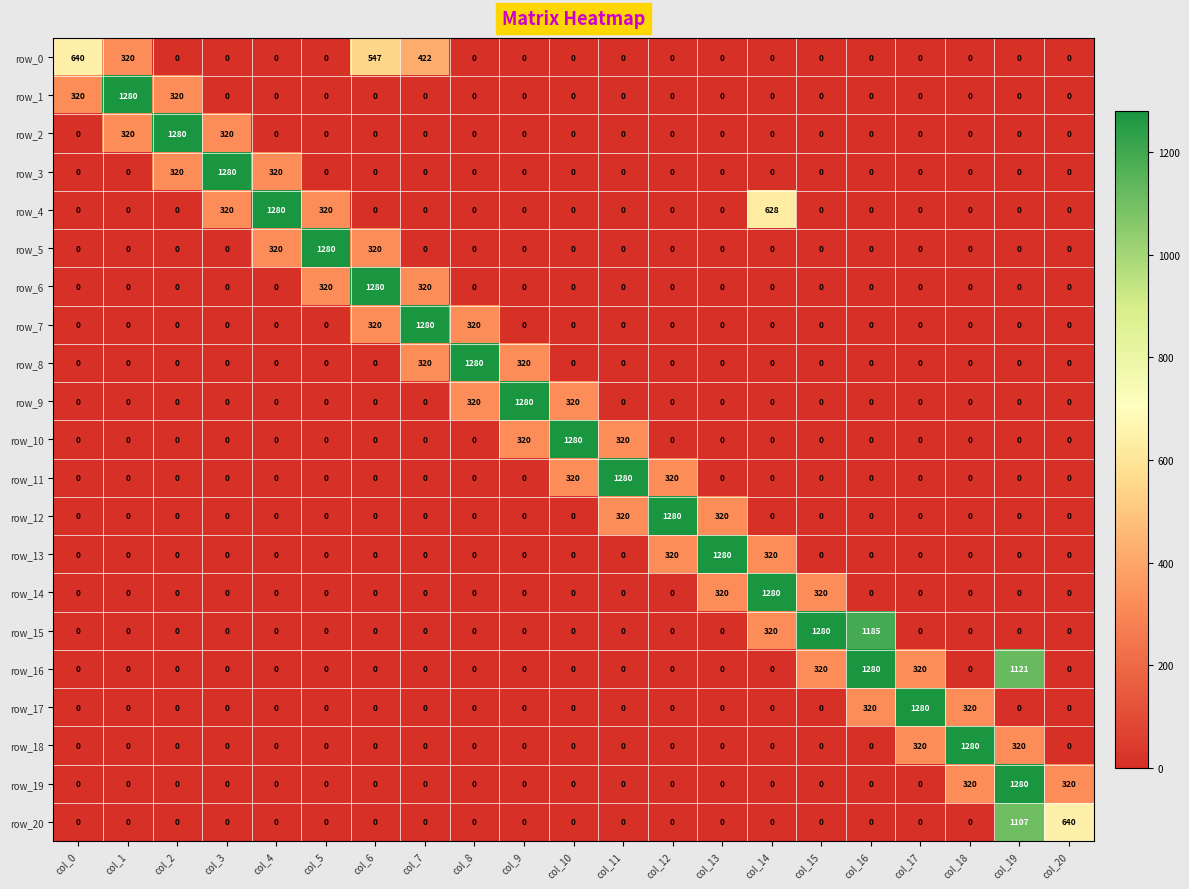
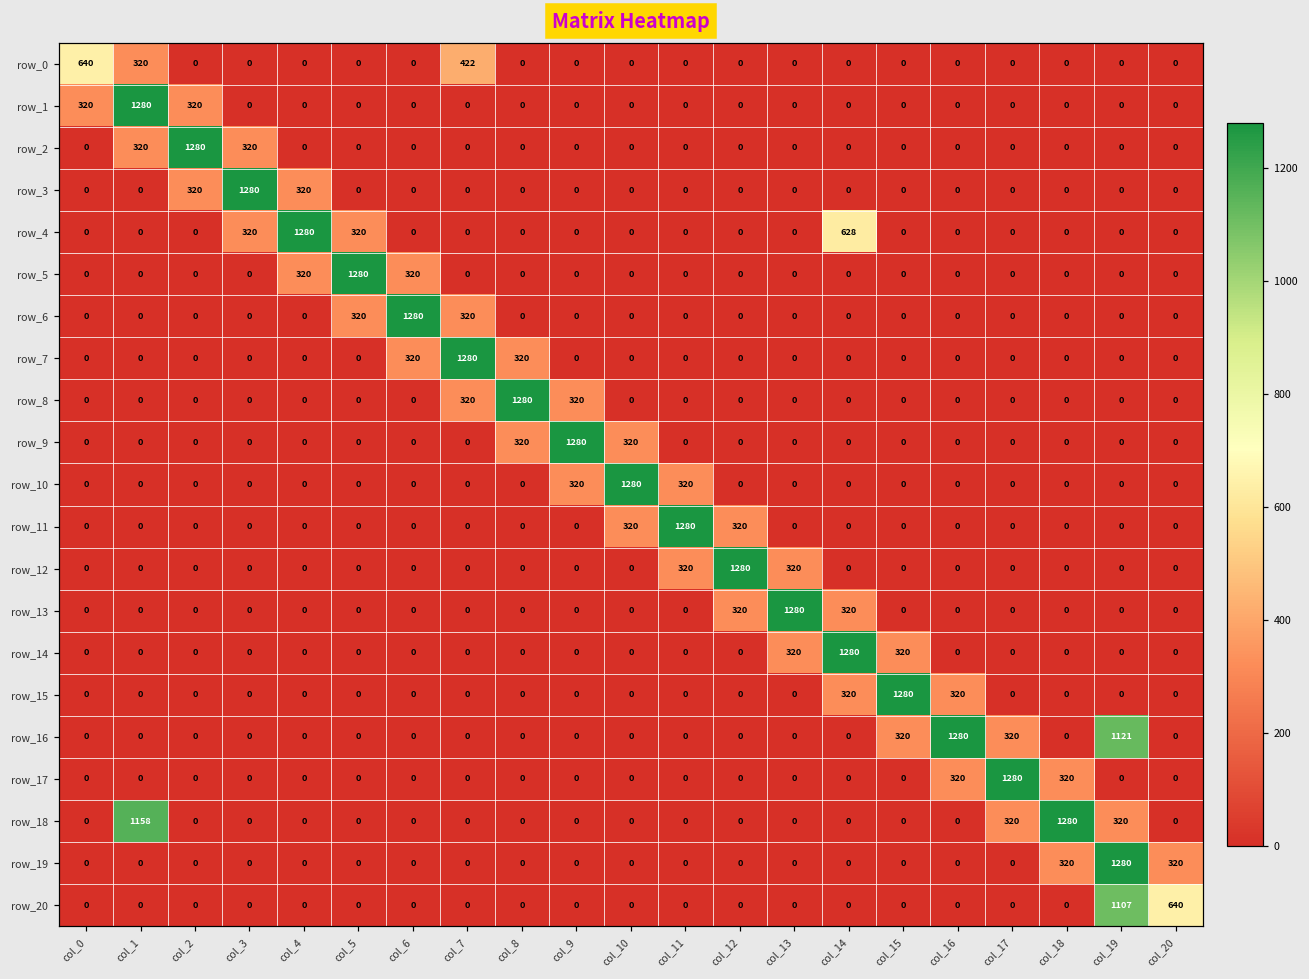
row_0, col_6: 547 -> 0
row_15, col_16: 1185 -> 320
row_18, col_1: 0 -> 1158
